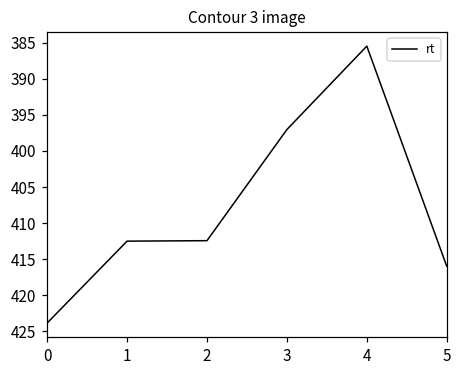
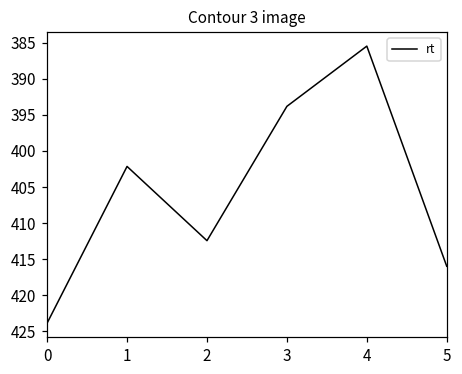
1: 412 -> 402
3: 397 -> 394
